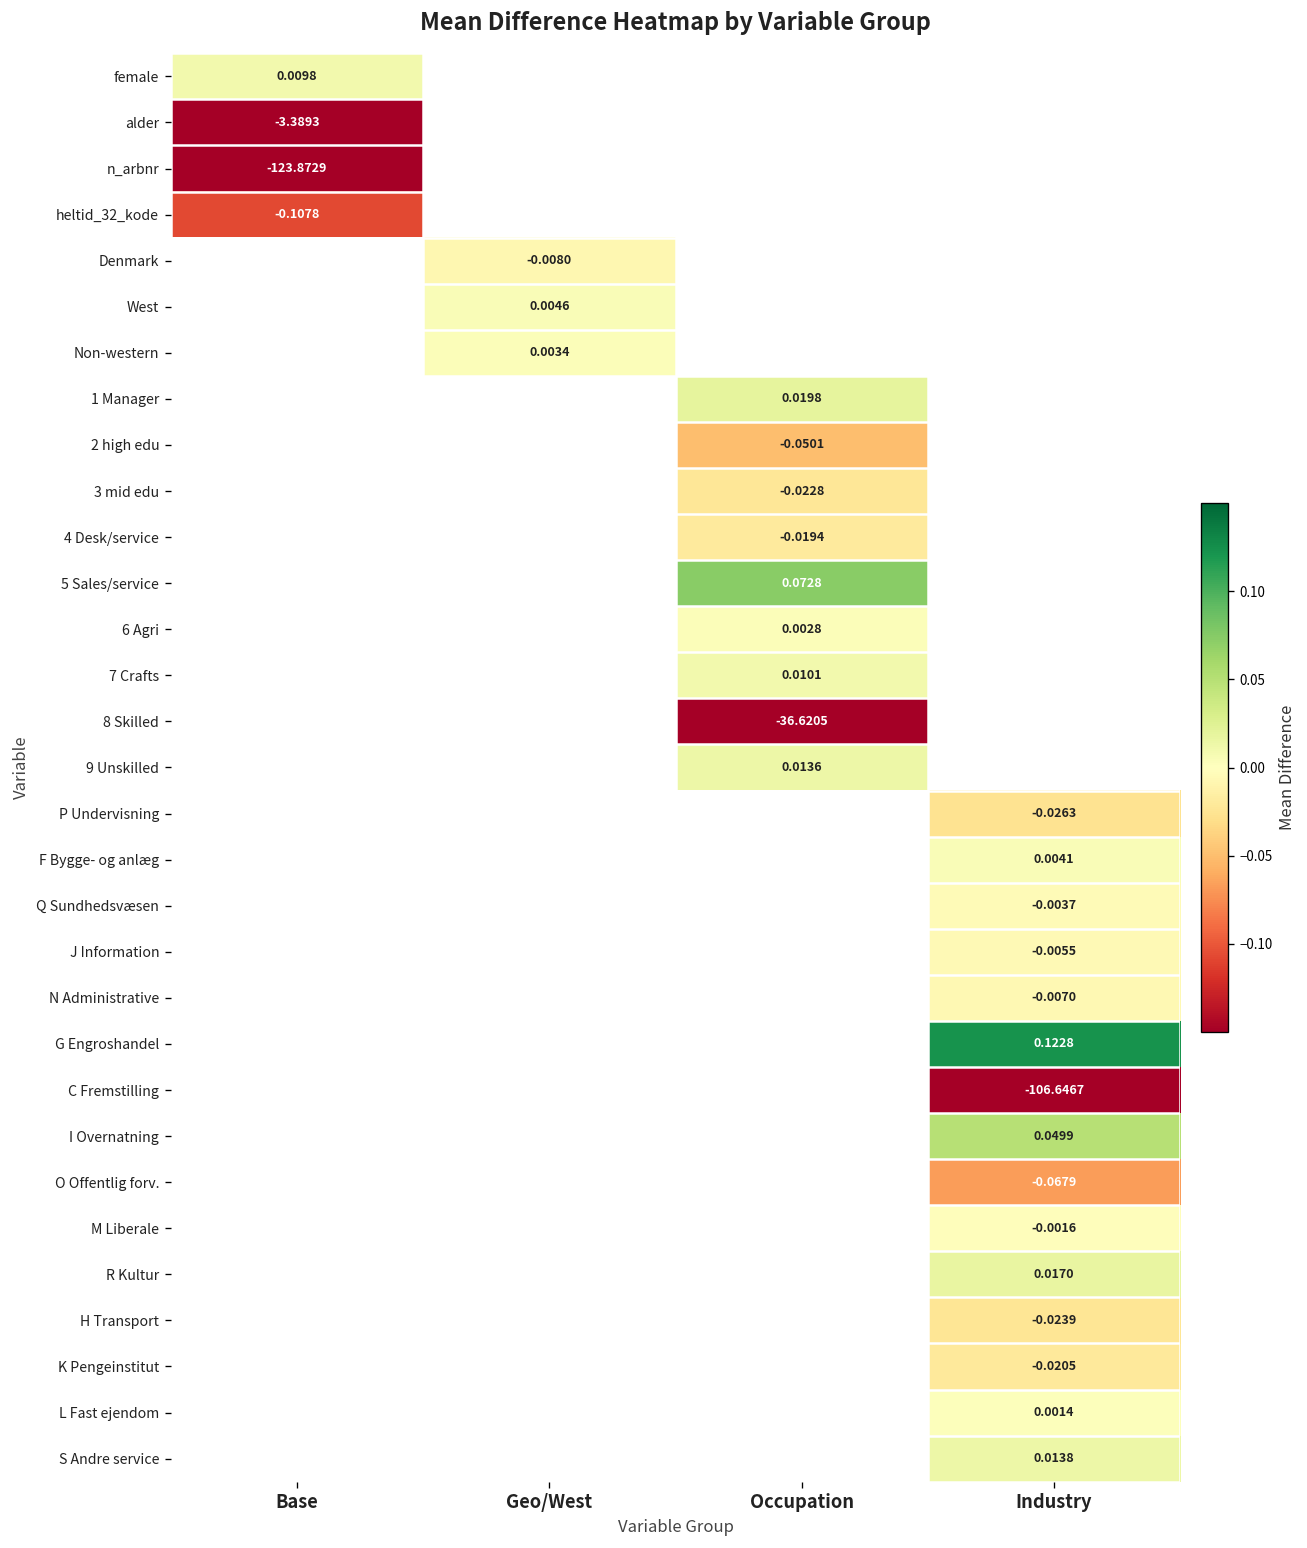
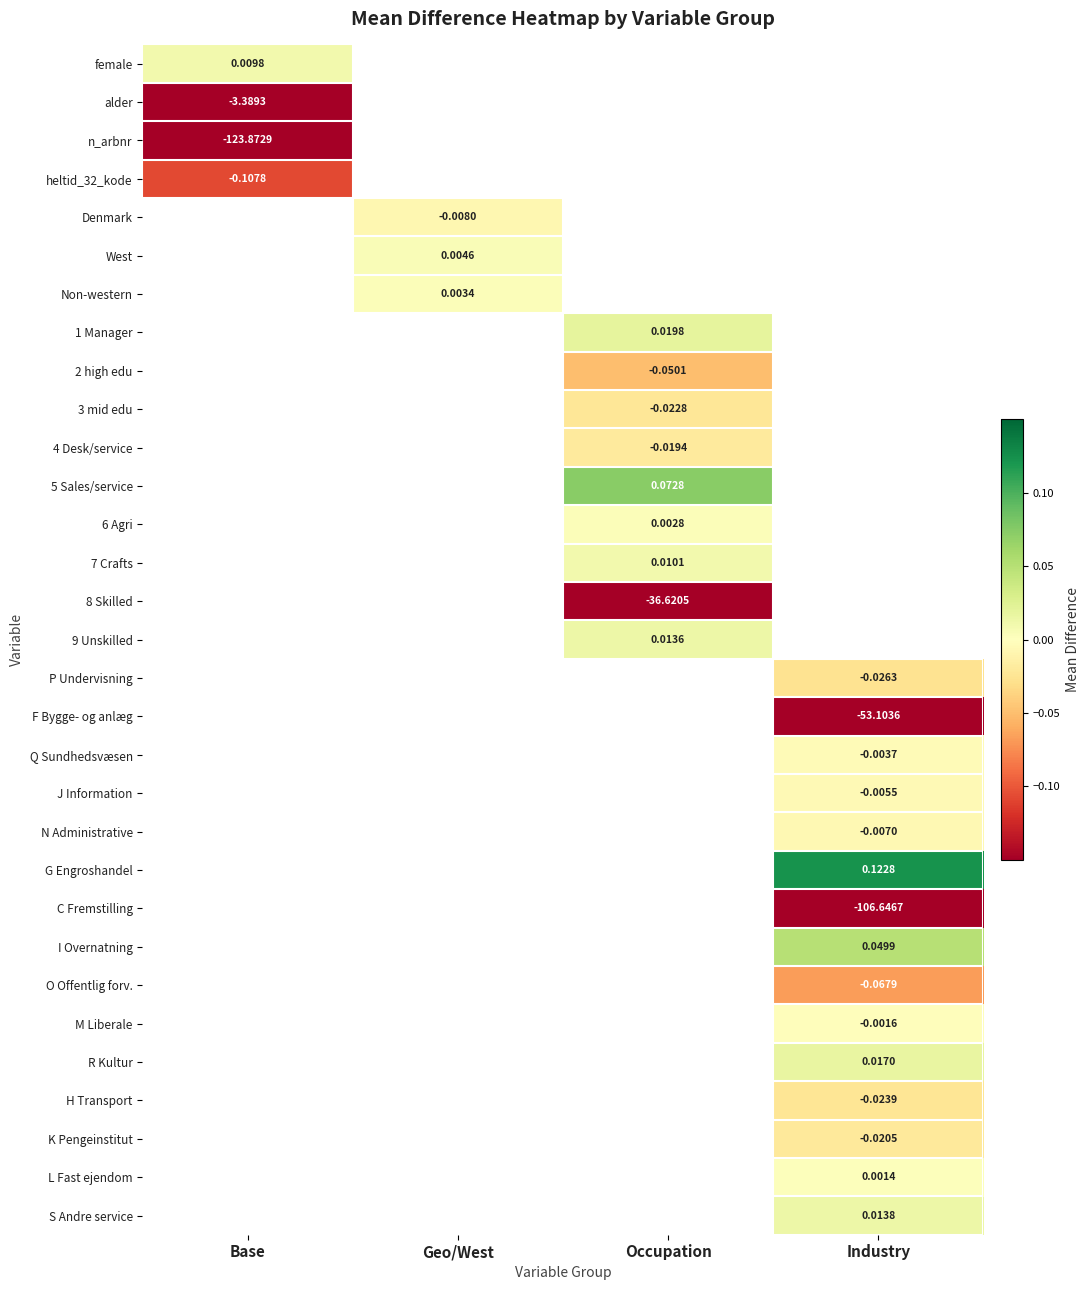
F Bygge- og anlæg, Industry: 0.0041 -> -53.1036
